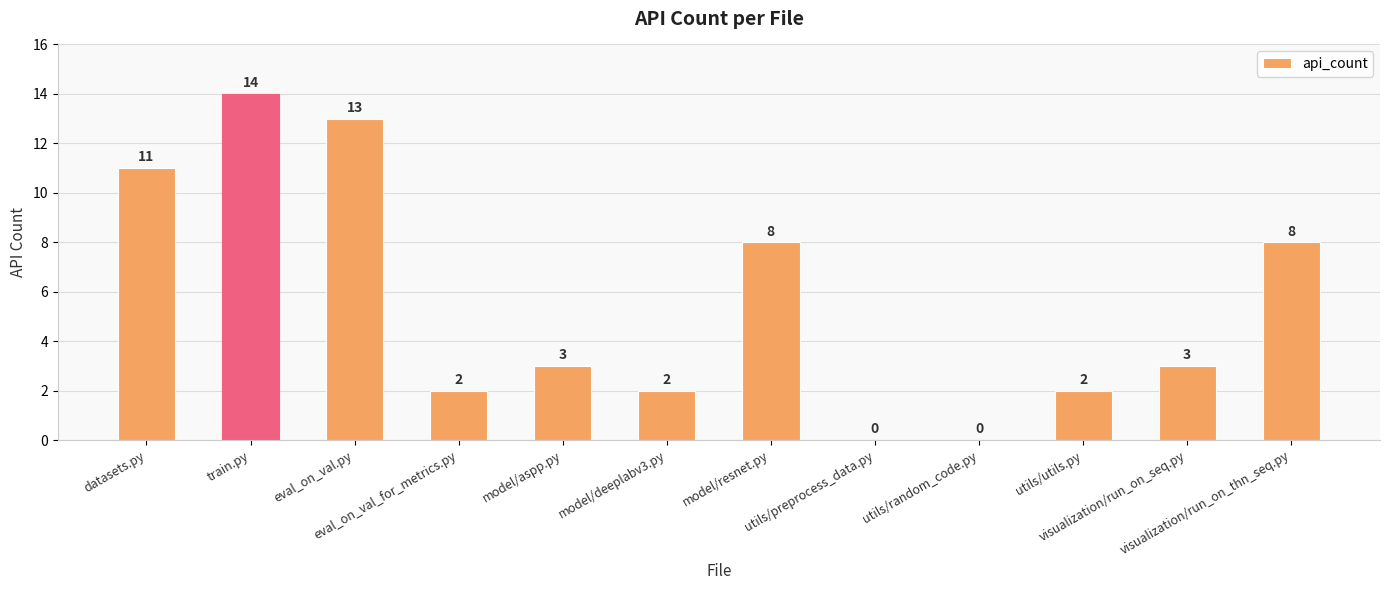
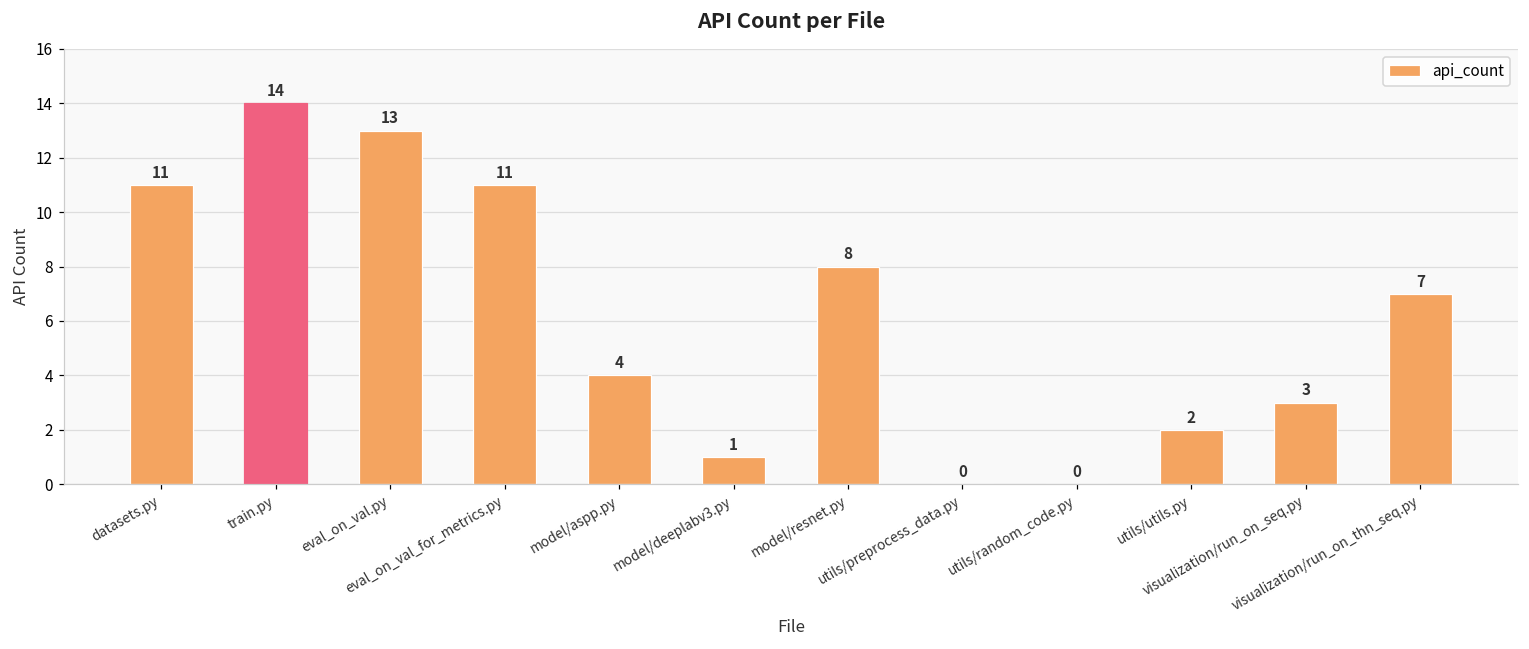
eval_on_val_for_metrics.py: 2 -> 11
model/aspp.py: 3 -> 4
model/deeplabv3.py: 2 -> 1
visualization/run_on_thn_seq.py: 8 -> 7
